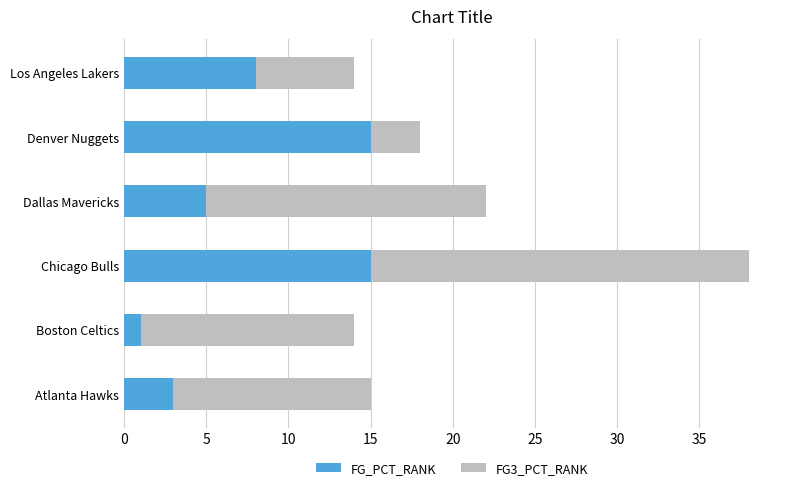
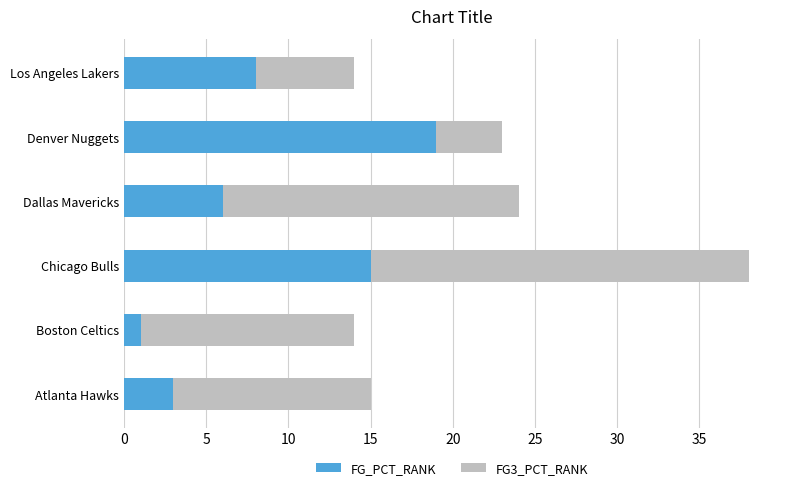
FG_PCT_RANK, Denver Nuggets: 15 -> 19
FG3_PCT_RANK, Denver Nuggets: 3 -> 4
FG_PCT_RANK, Dallas Mavericks: 5 -> 6
FG3_PCT_RANK, Dallas Mavericks: 17 -> 18
